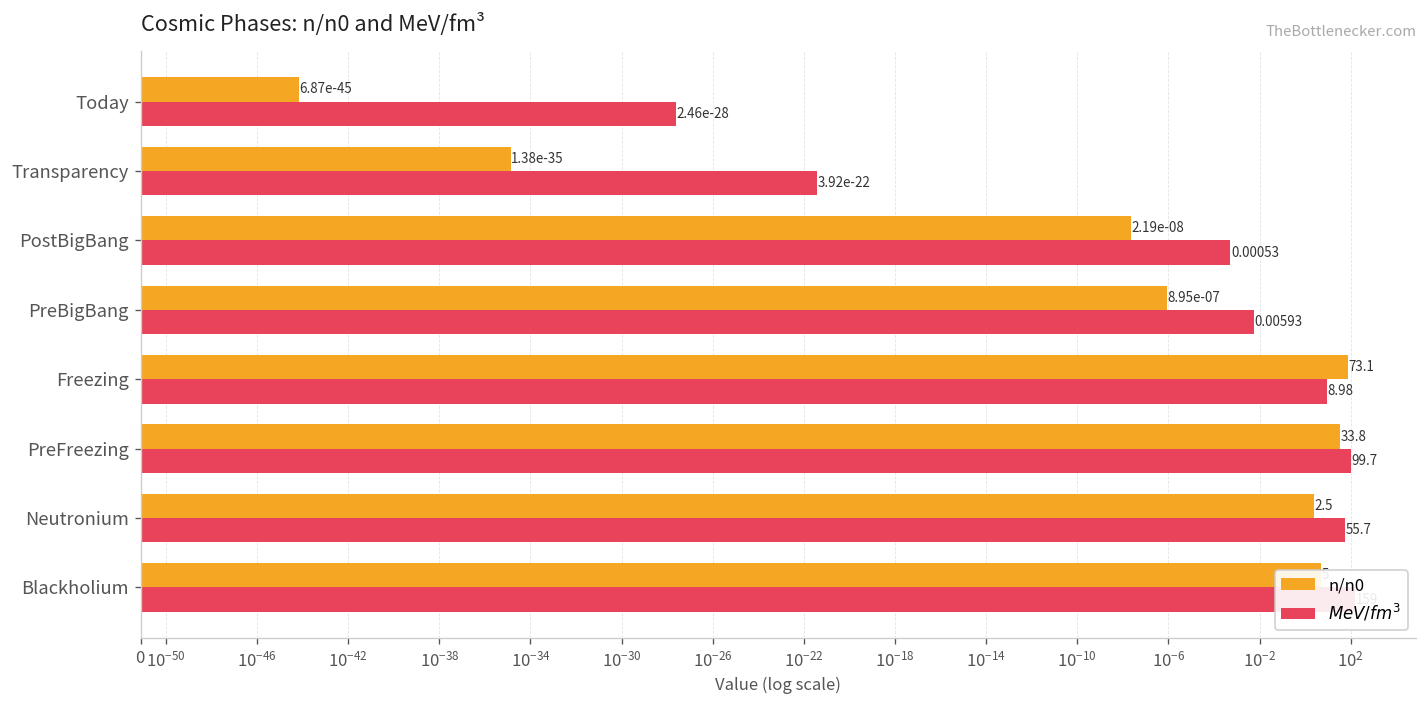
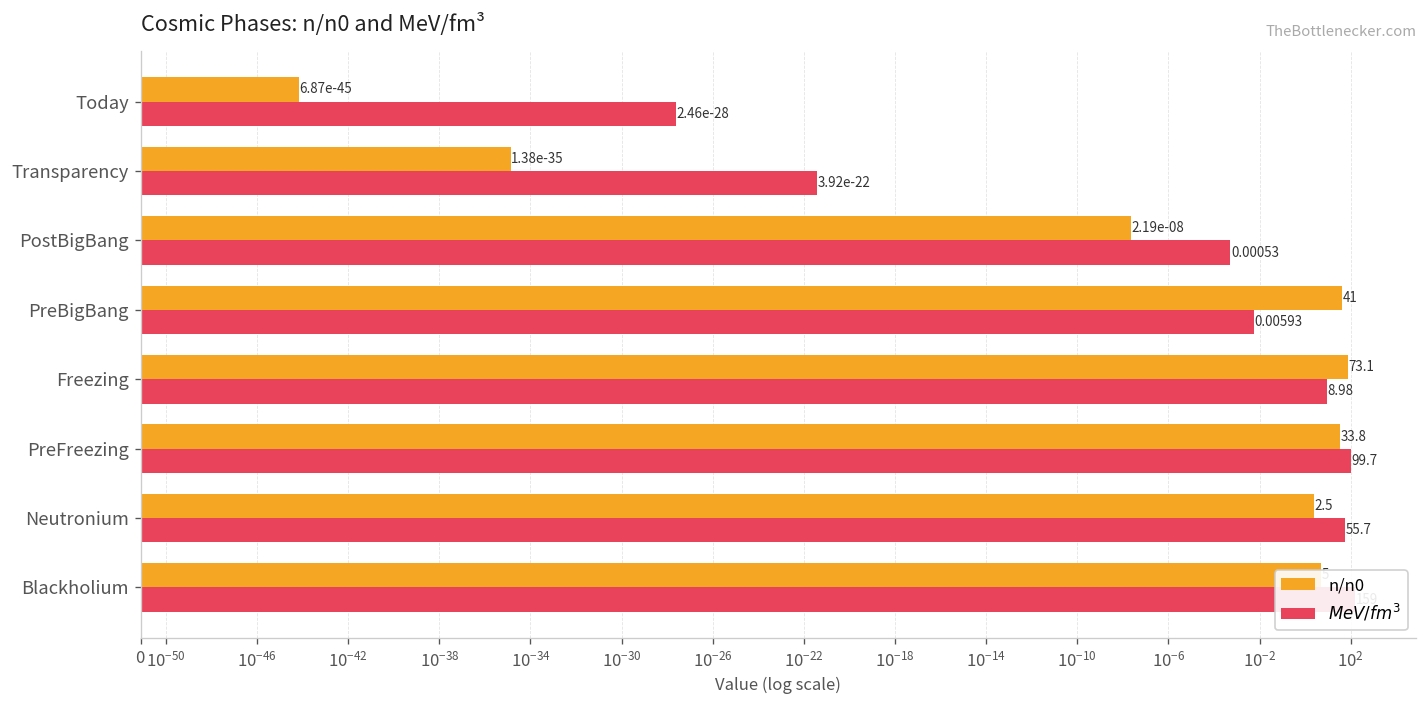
n/n0, PreBigBang: 8.95e-07 -> 41
